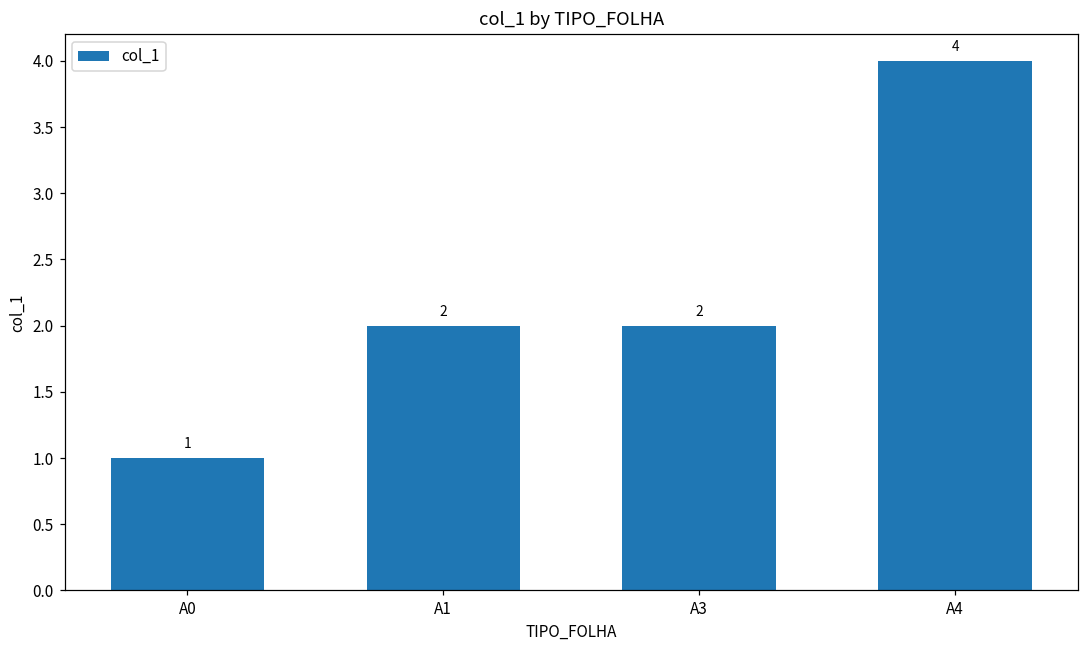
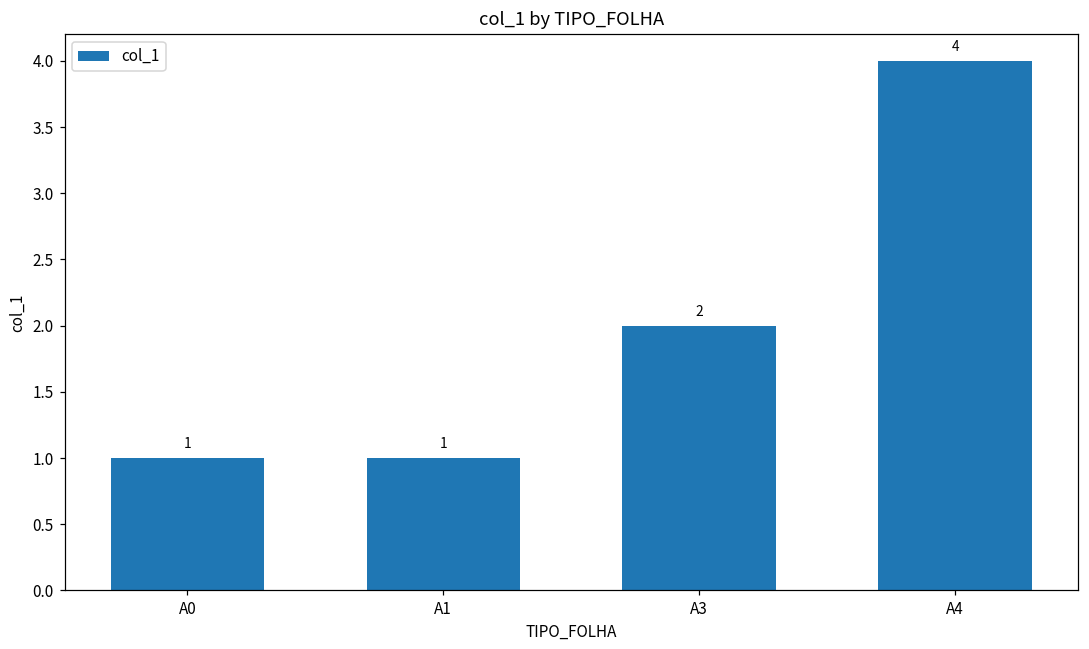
A1: 2 -> 1
